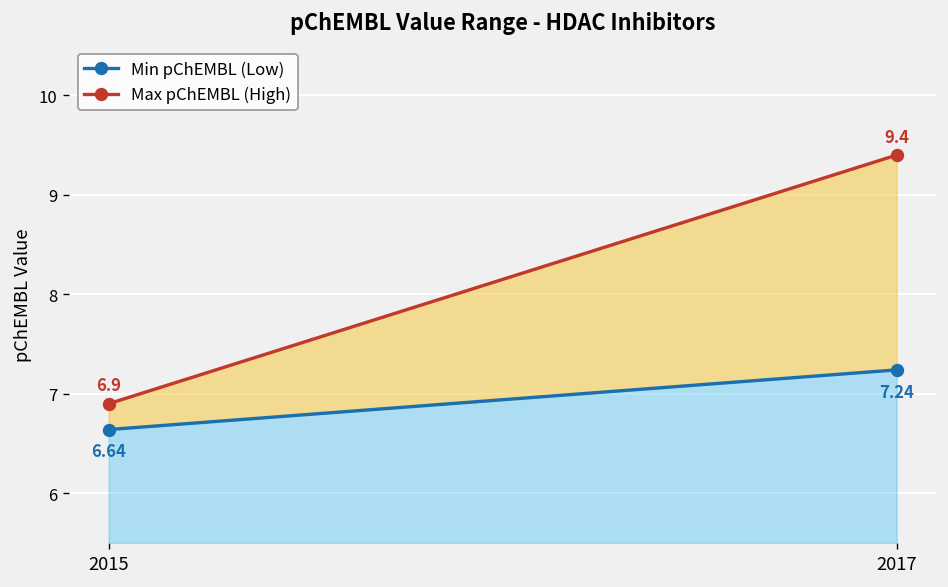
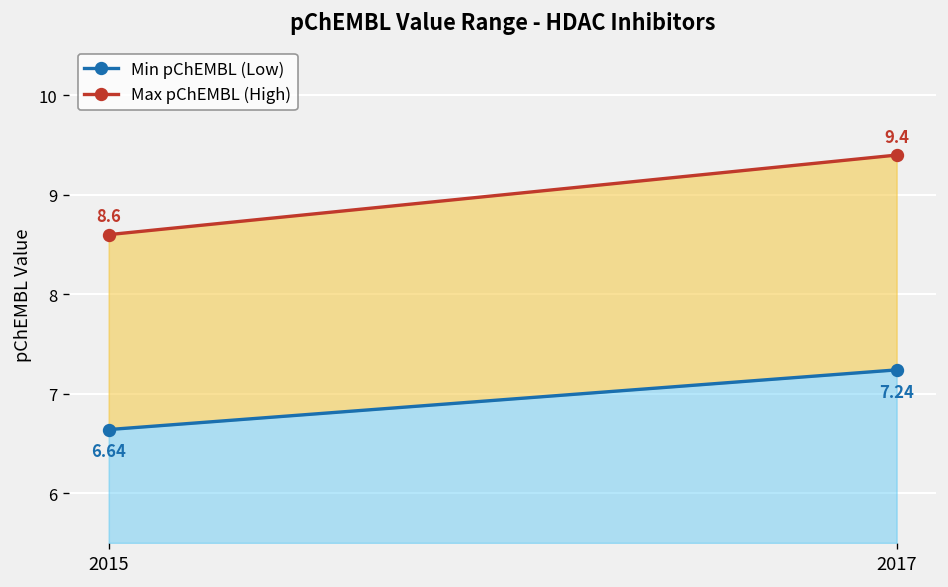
Max pChEMBL (High), 2015: 6.9 -> 8.6
